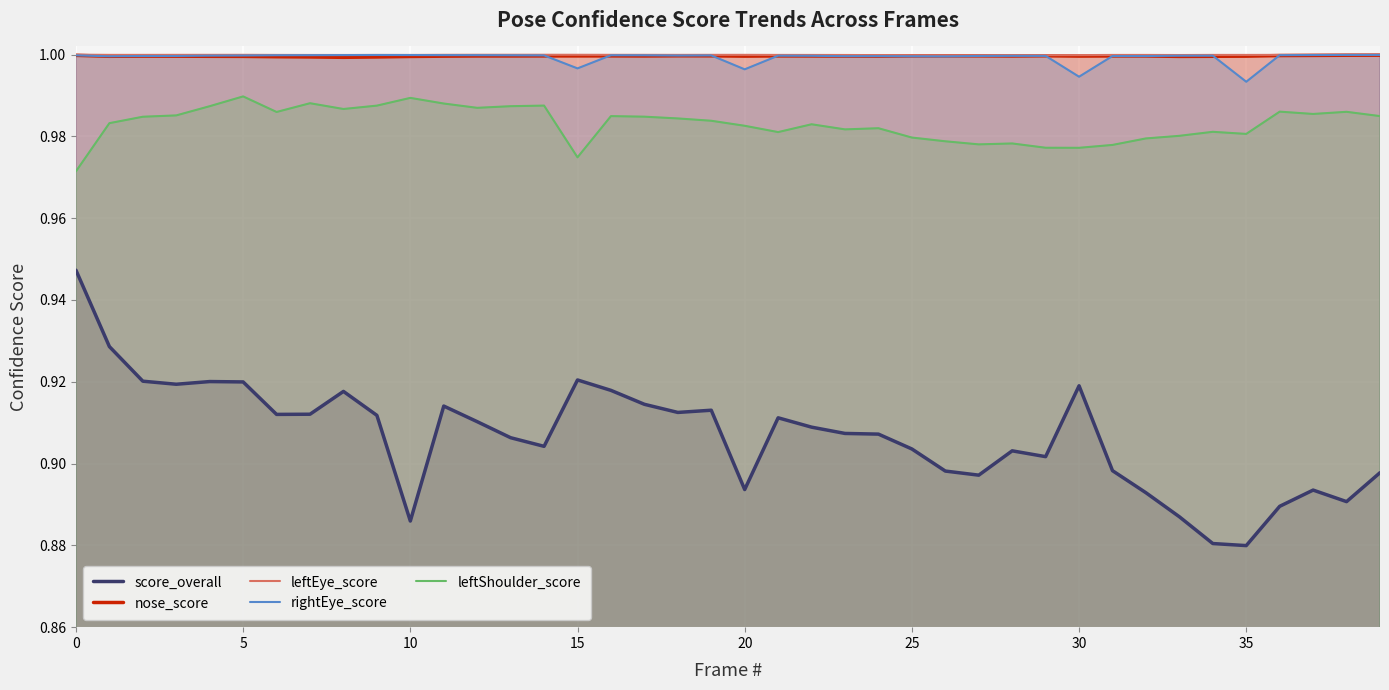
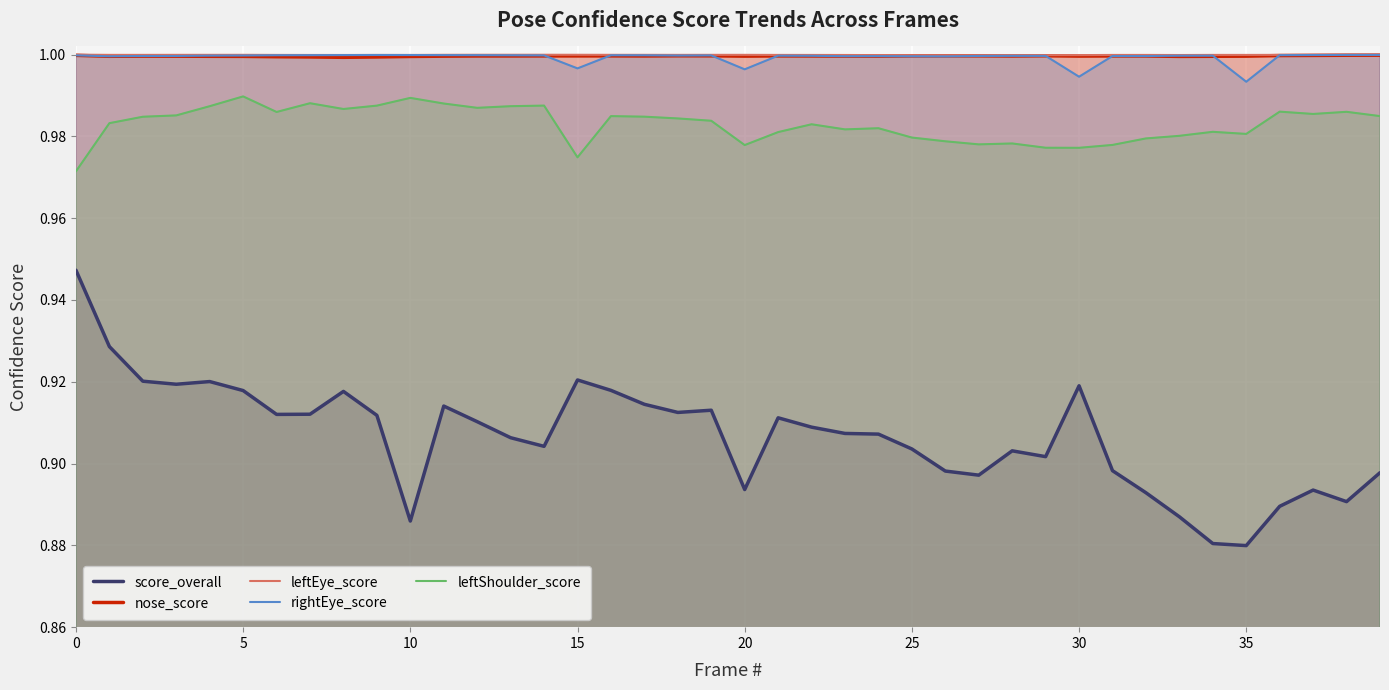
score_overall, 5: 0.920 -> 0.918
leftShoulder_score, 20: 0.983 -> 0.978
